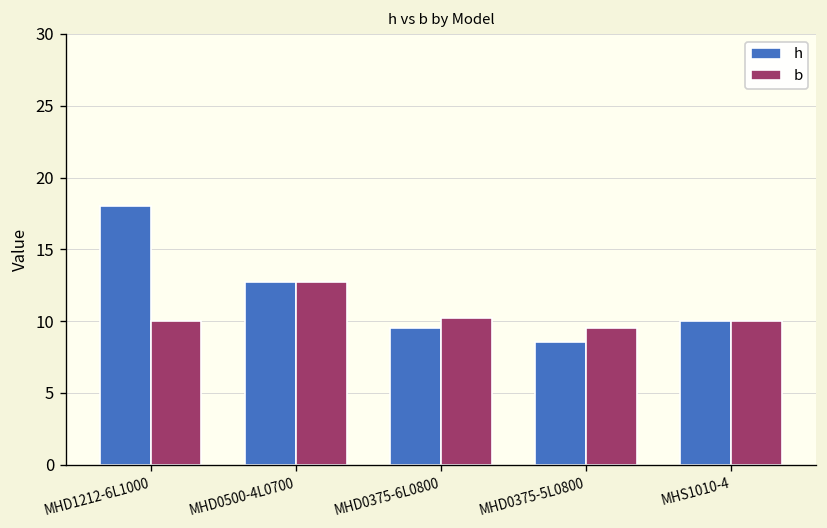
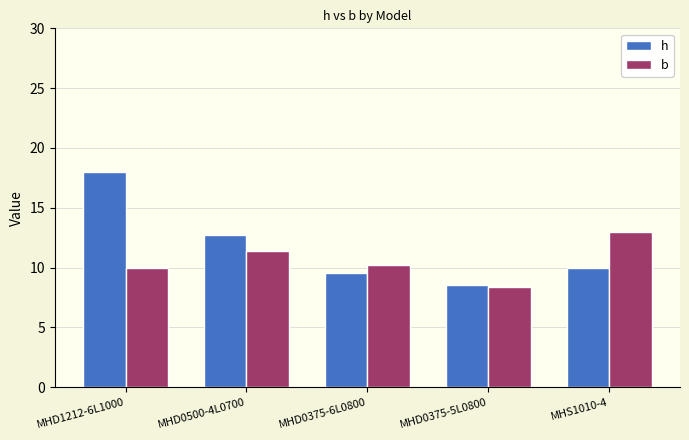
b, MHD0500-4L0700: 12.7 -> 11.4
b, MHD0375-5L0800: 9.5 -> 8.4
b, MHS1010-4: 10 -> 13
